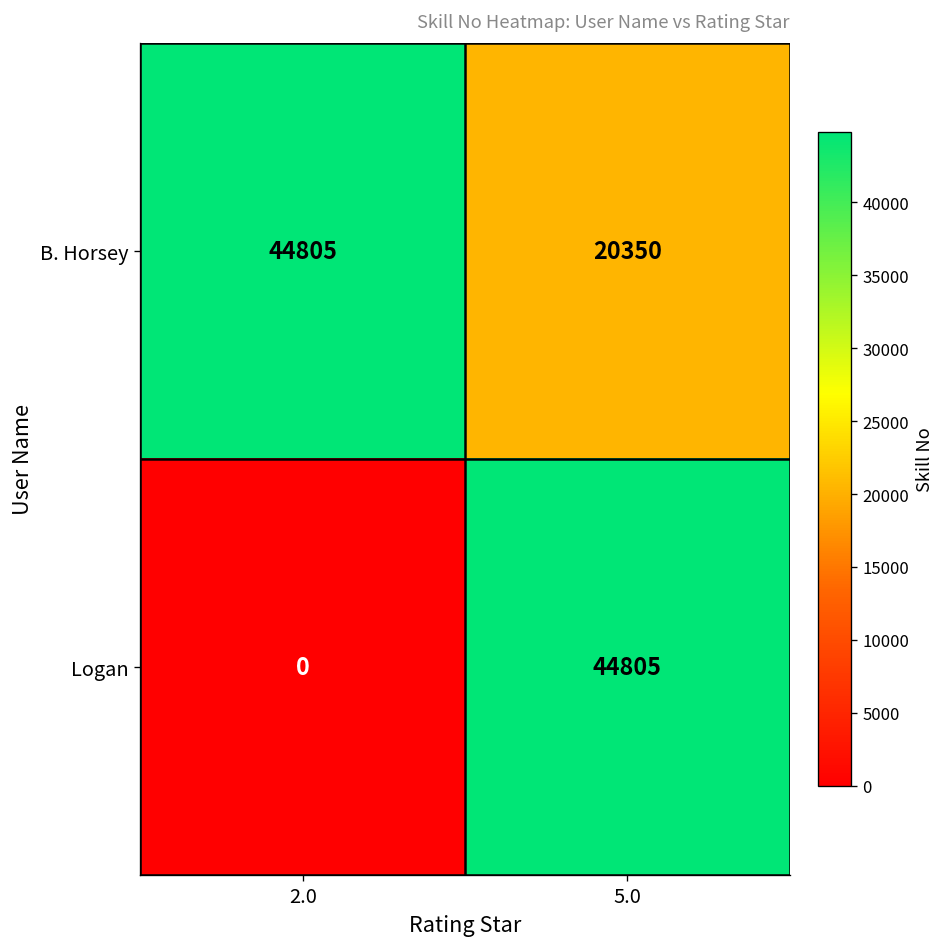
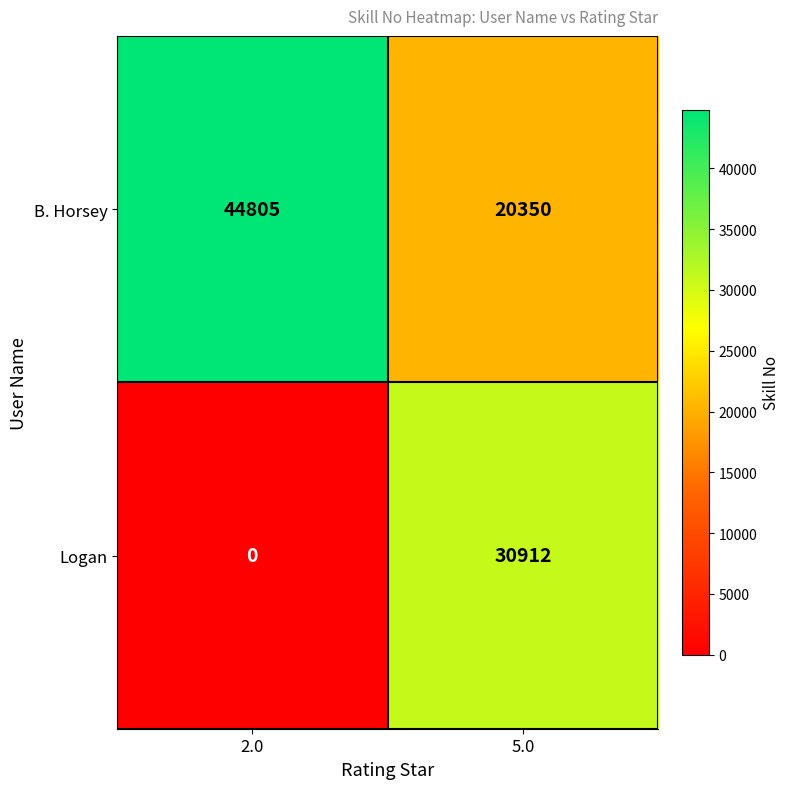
Logan, 5.0: 44805 -> 30912
